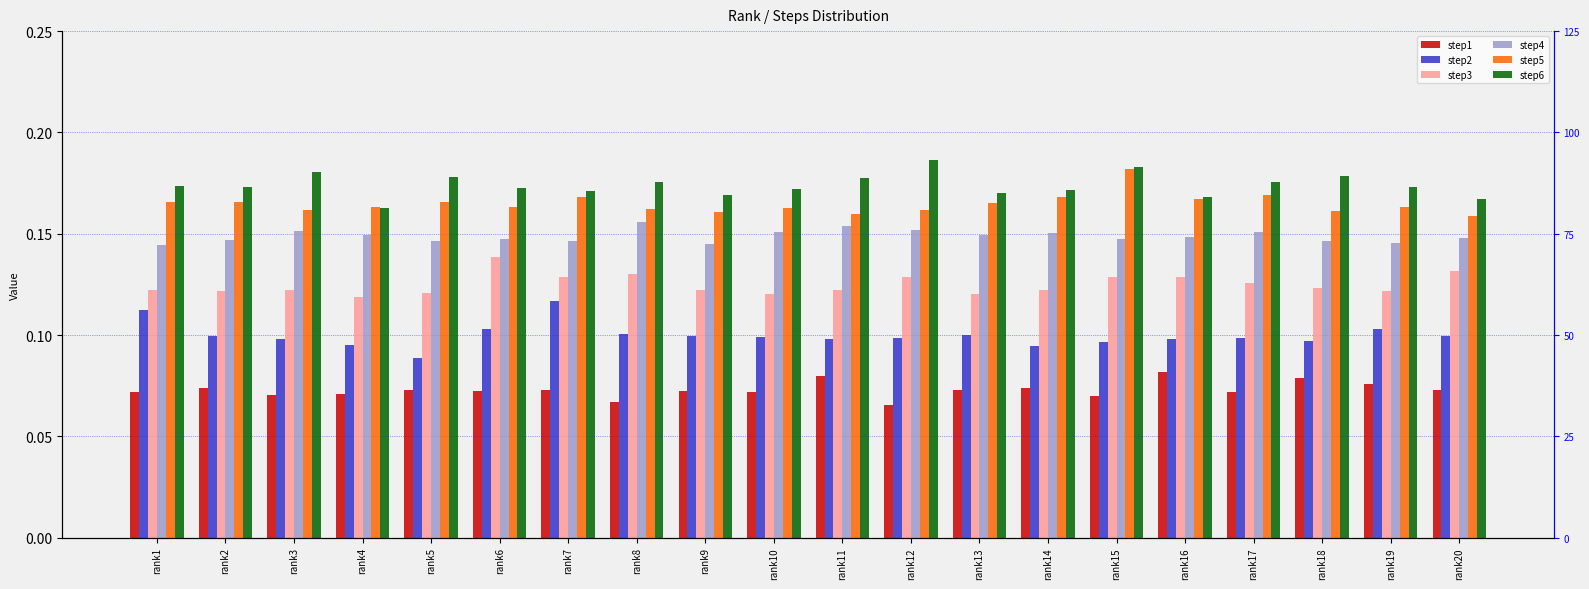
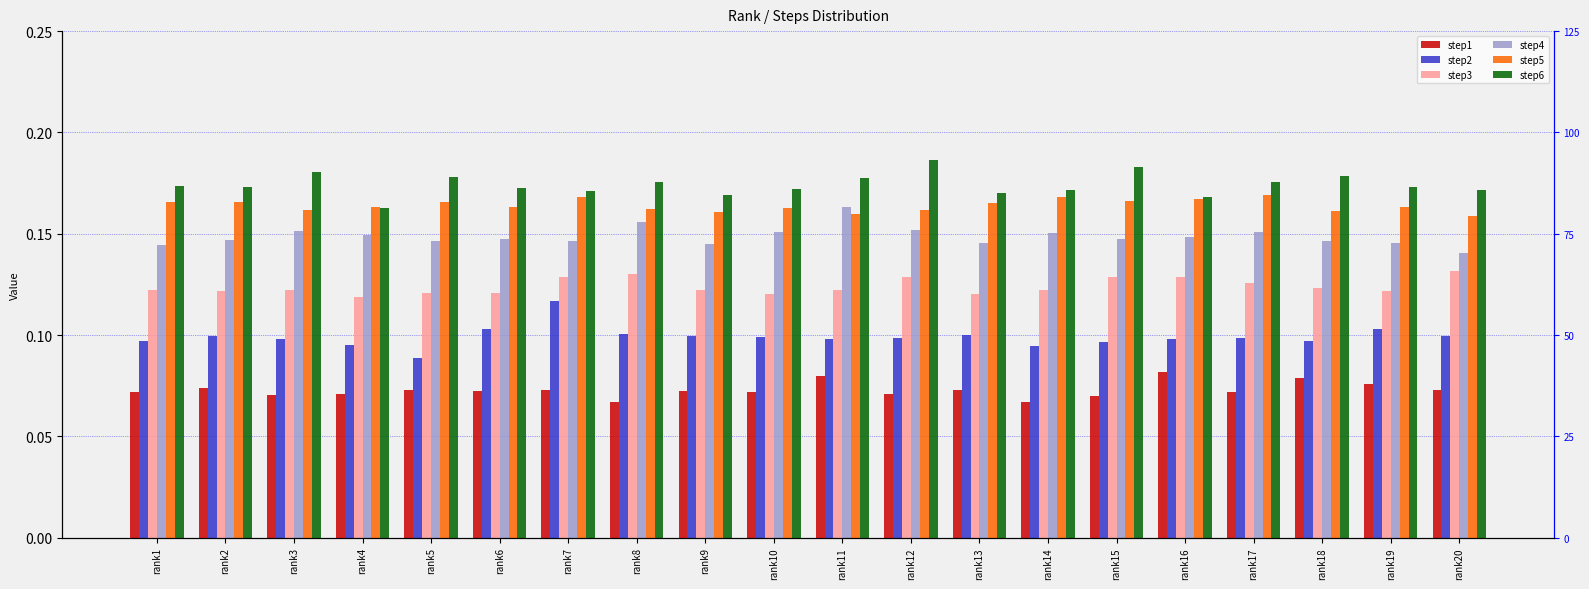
step2, rank1: 0.112 -> 0.097
step3, rank6: 0.138 -> 0.121
step4, rank11: 0.154 -> 0.163
step1, rank12: 0.066 -> 0.071
step4, rank13: 0.150 -> 0.145
step1, rank14: 0.074 -> 0.067
step5, rank15: 0.182 -> 0.166
step4, rank20: 0.148 -> 0.141
step6, rank20: 0.167 -> 0.171
